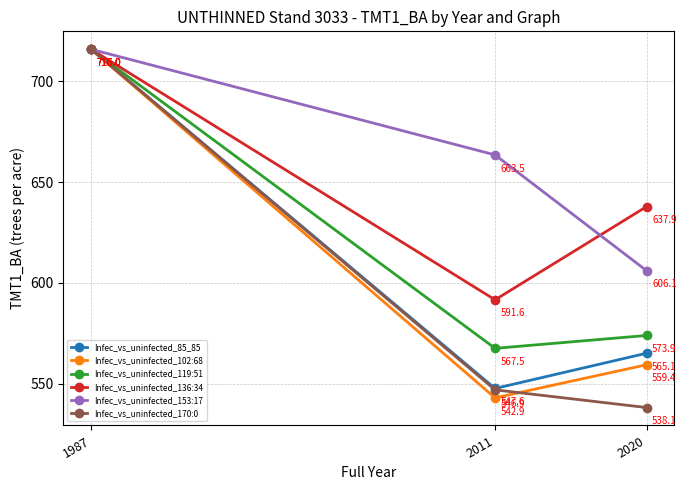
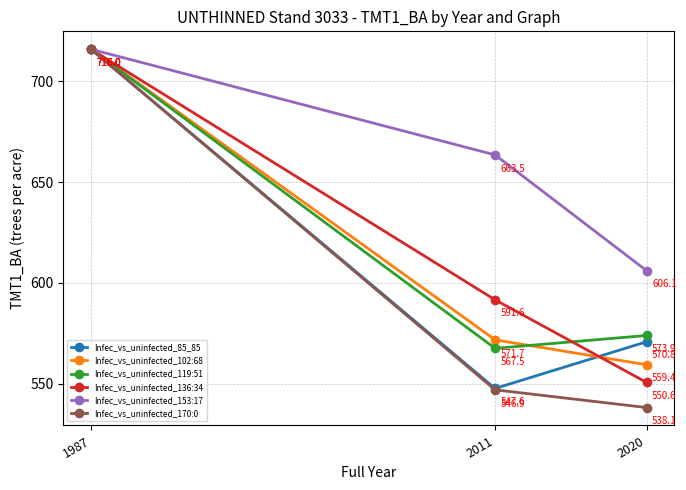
Infec_vs_uninfected_102:68, 2011: 542.9 -> 571.7
Infec_vs_uninfected_85_85, 2020: 565.1 -> 570.8
Infec_vs_uninfected_136:34, 2020: 637.9 -> 550.6
